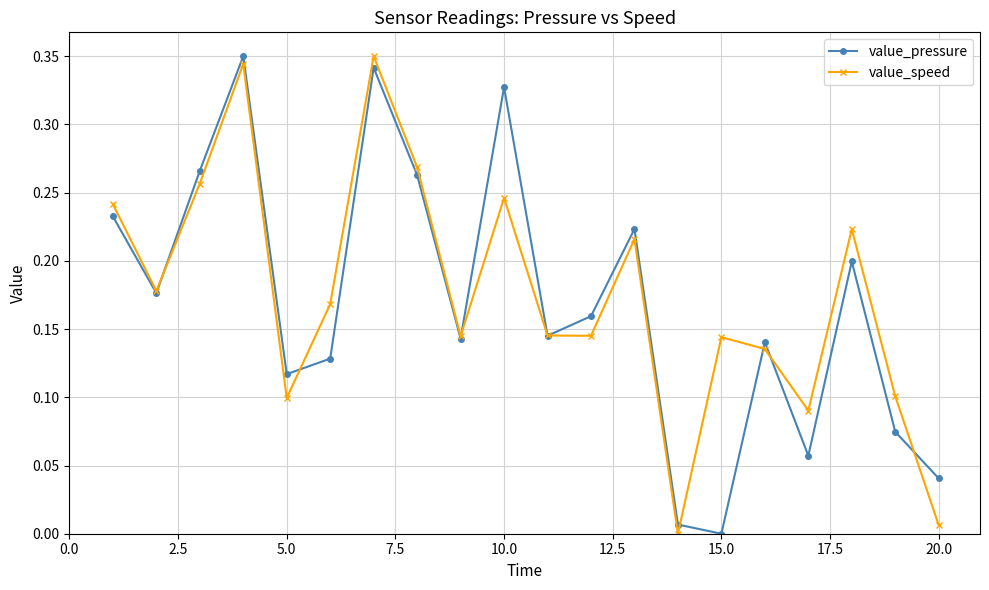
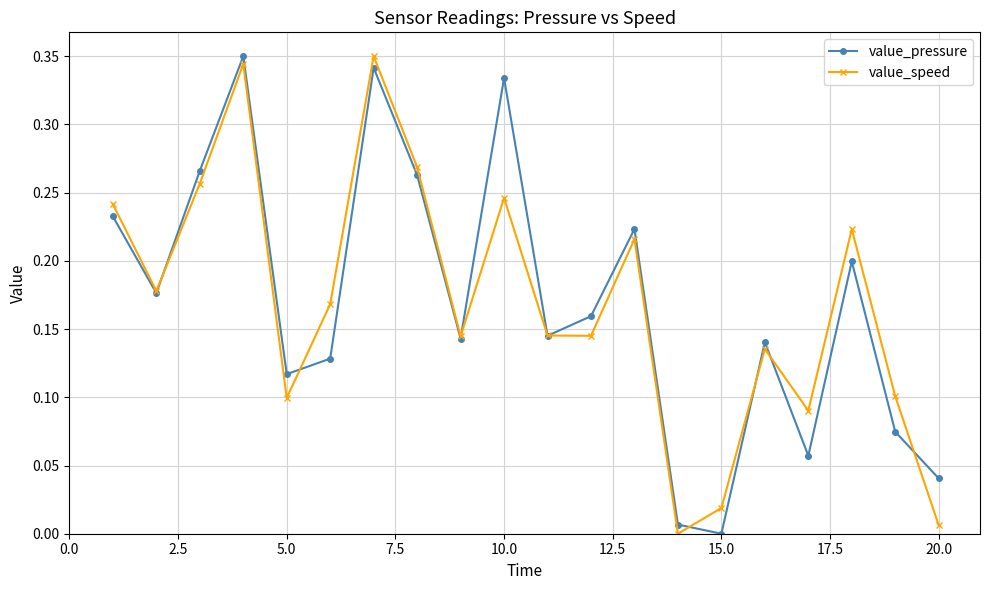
value_pressure, 10.0: 0.327 -> 0.334
value_speed, 15.0: 0.144 -> 0.019
